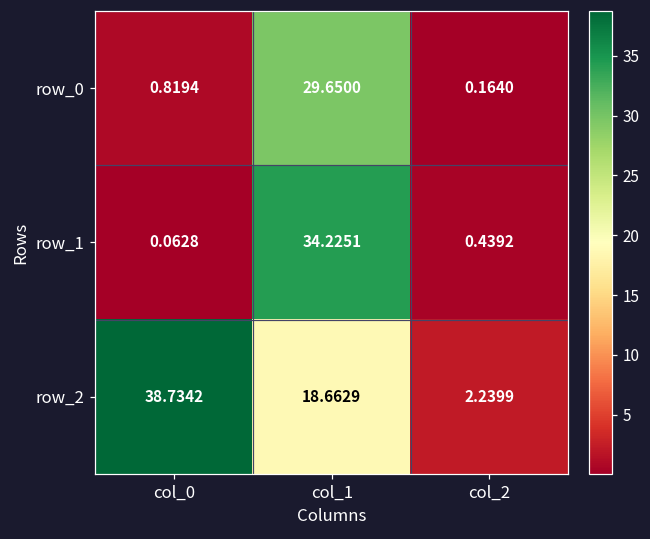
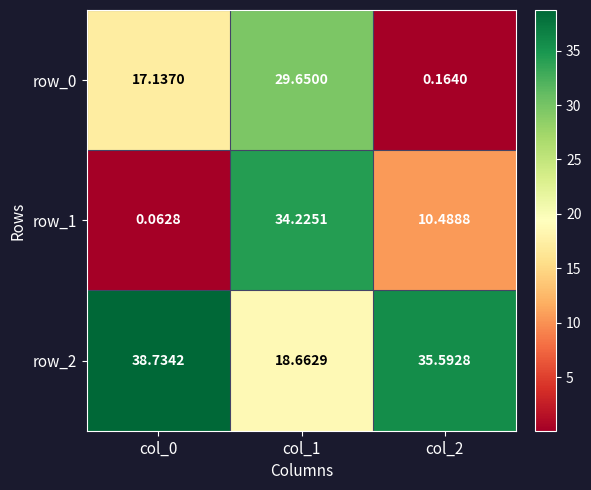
row_0, col_0: 0.8194 -> 17.1370
row_1, col_2: 0.4392 -> 10.4888
row_2, col_2: 2.2399 -> 35.5928
